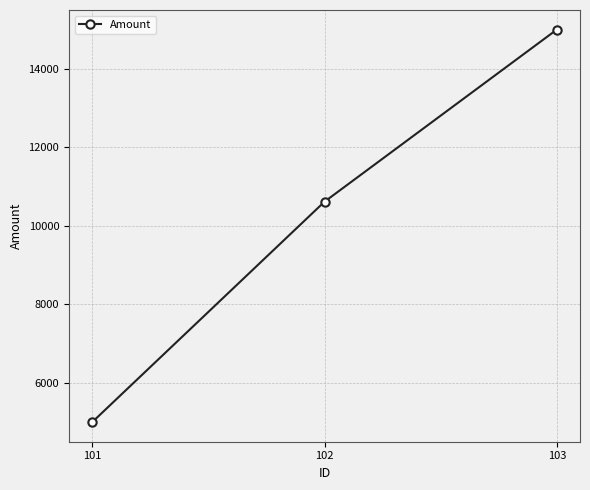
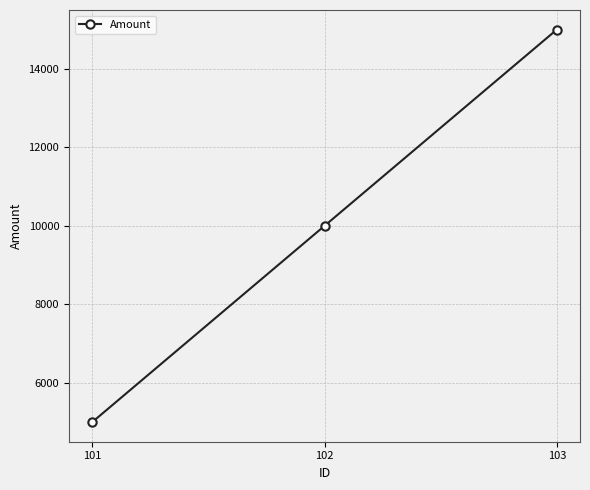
102: 10600 -> 10000
